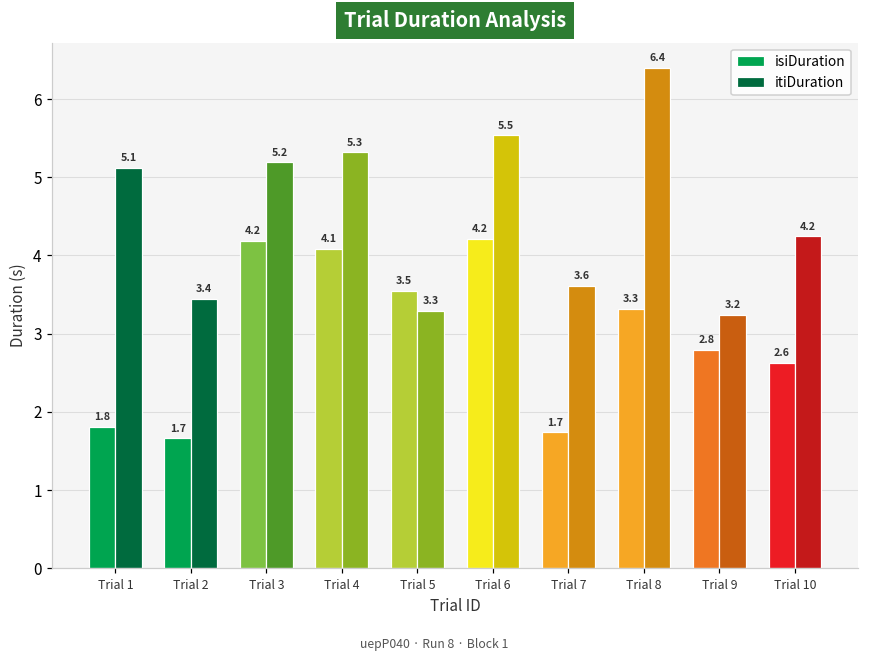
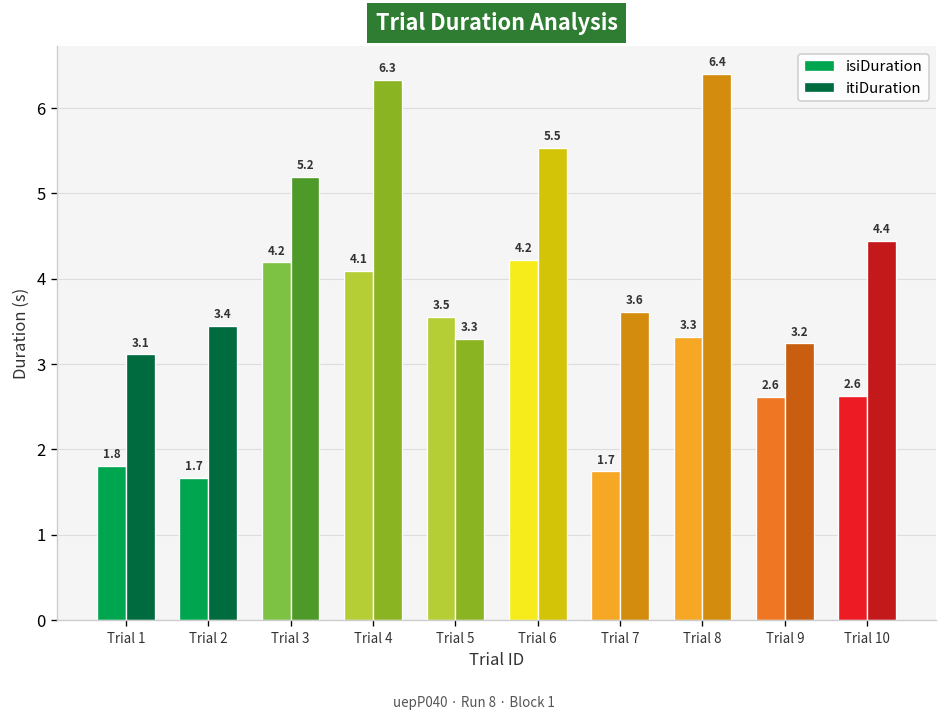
itiDuration, Trial 1: 5.1 -> 3.1
itiDuration, Trial 4: 5.3 -> 6.3
isiDuration, Trial 9: 2.8 -> 2.6
itiDuration, Trial 10: 4.2 -> 4.4
